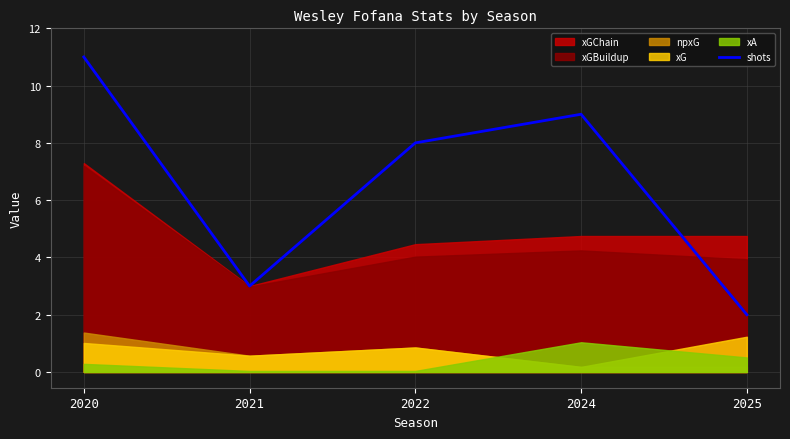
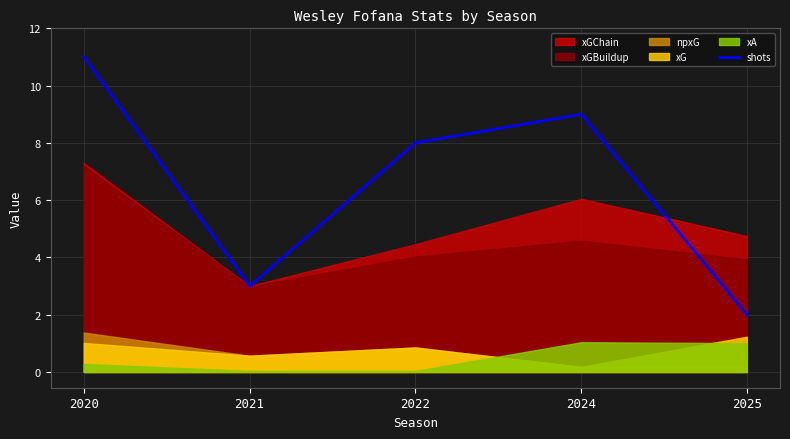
xGChain, 2024: 4.7 -> 6.0
xGBuildup, 2024: 4.2 -> 4.6
xA, 2025: 0.5 -> 1.0
